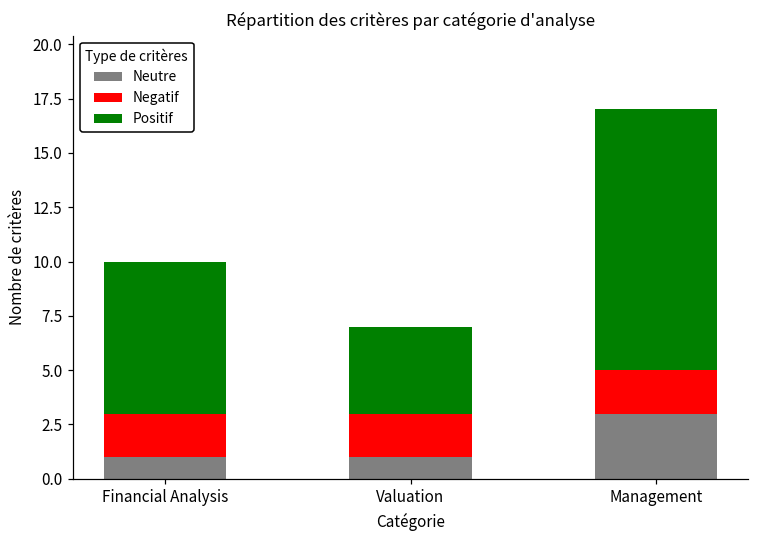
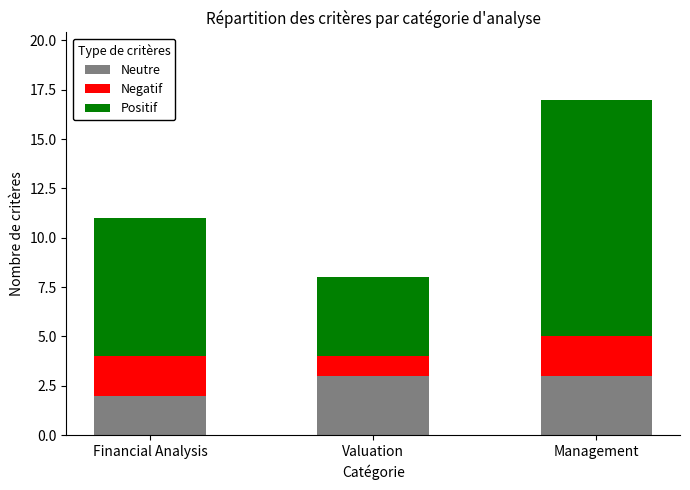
Neutre, Financial Analysis: 1 -> 2
Neutre, Valuation: 1 -> 3
Negatif, Valuation: 2 -> 1
